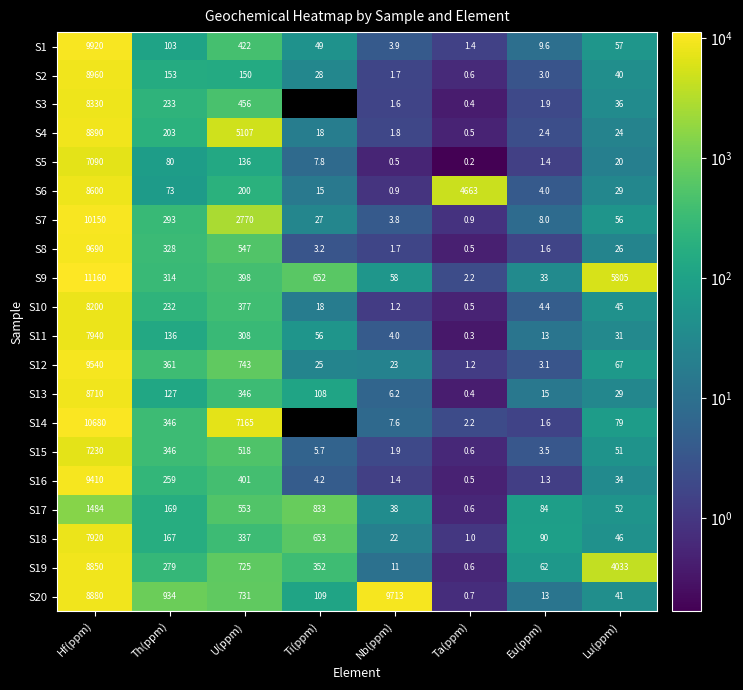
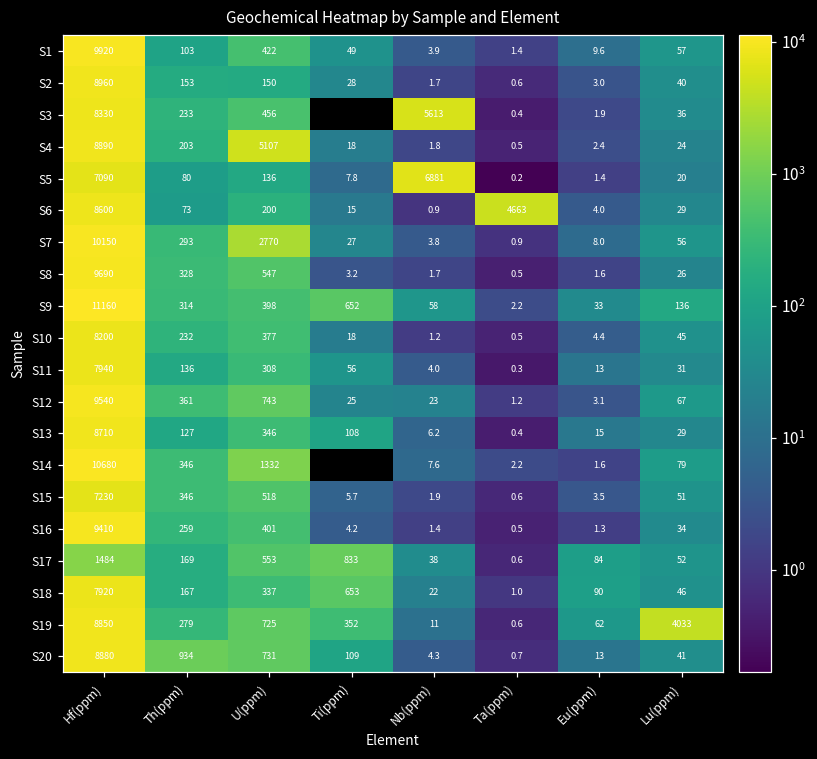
S3, Nb(ppm): 1.6 -> 5613
S5, Nb(ppm): 0.5 -> 6881
S9, Lu(ppm): 5805 -> 136
S14, U(ppm): 7165 -> 1332
S20, Nb(ppm): 9713 -> 4.3
